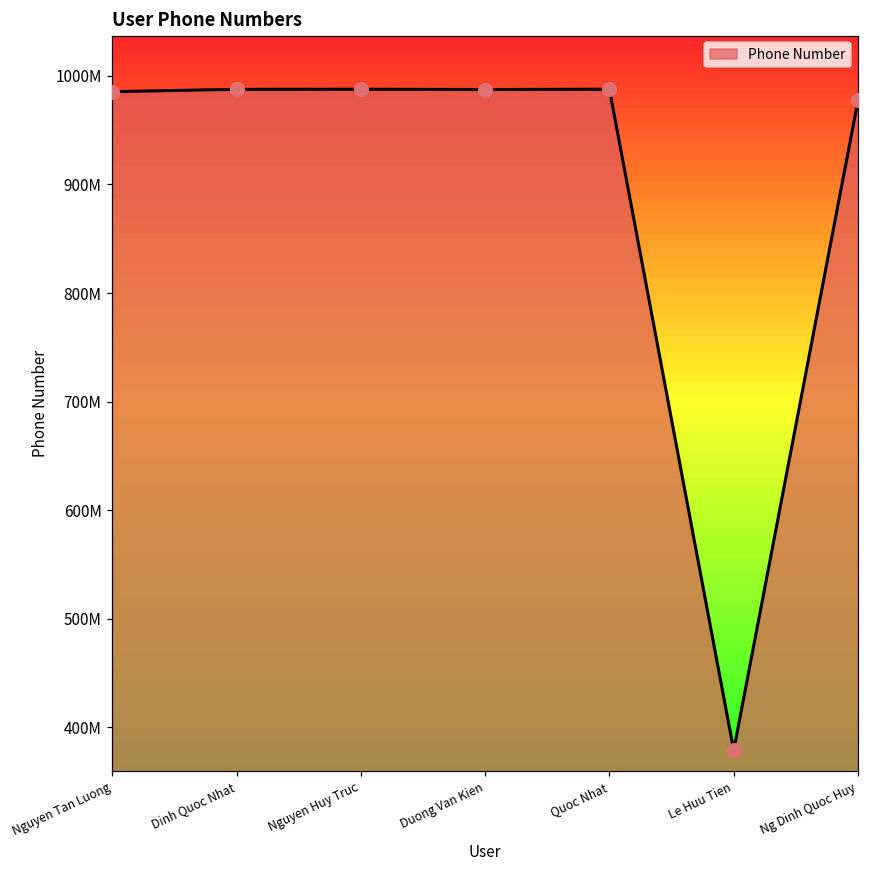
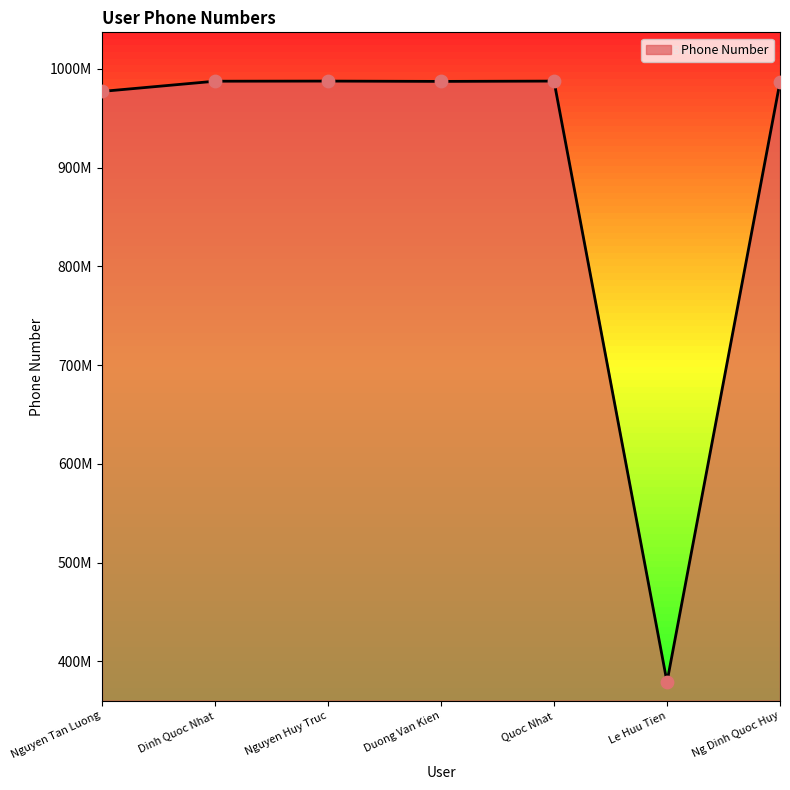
Nguyen Tan Luong: 990000000 -> 980000000
Ng Dinh Quoc Huy: 980000000 -> 990000000
